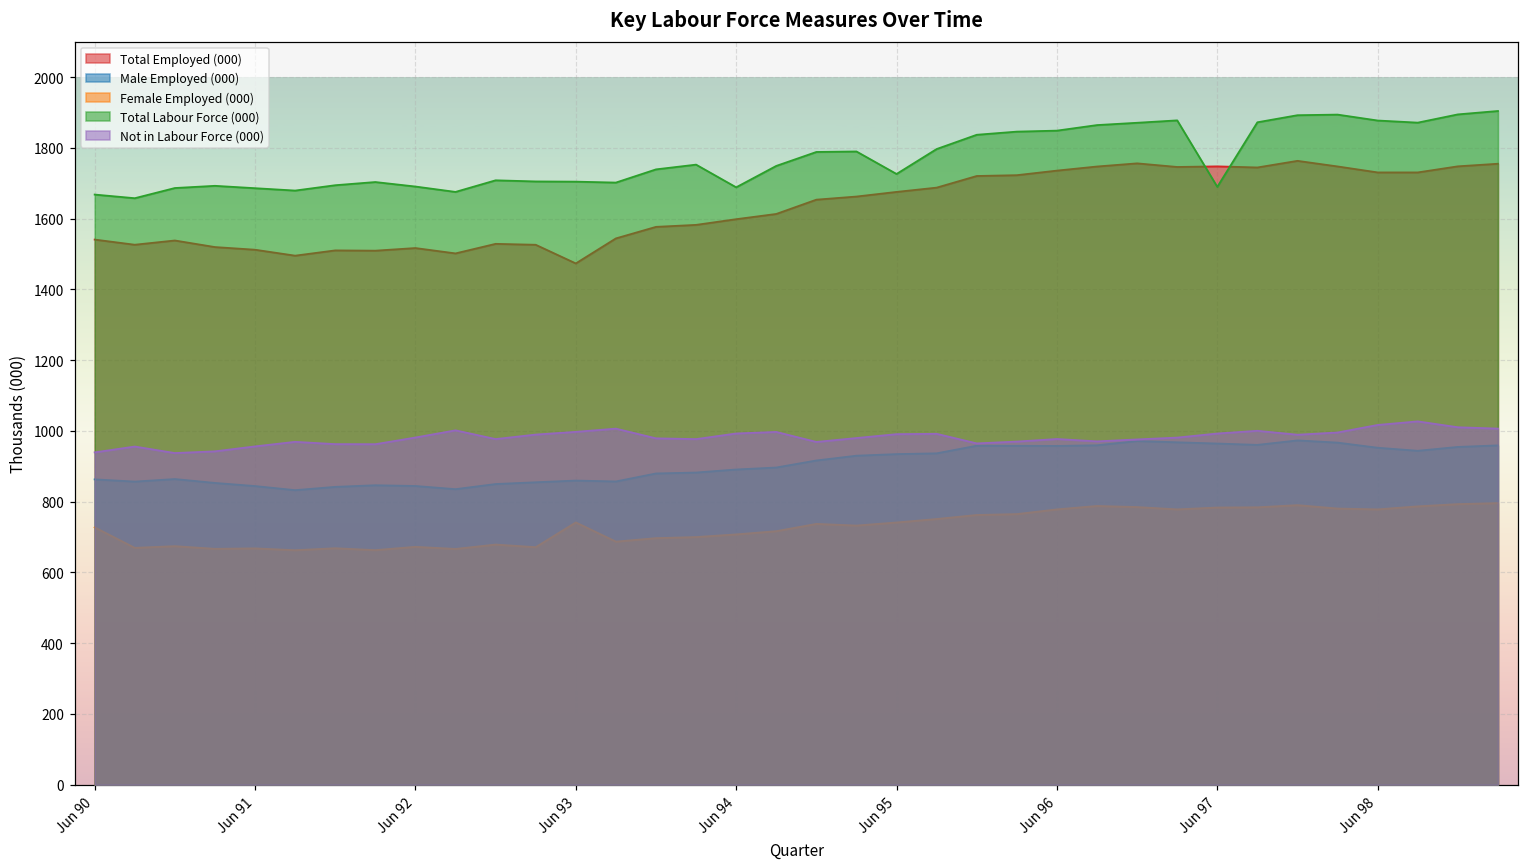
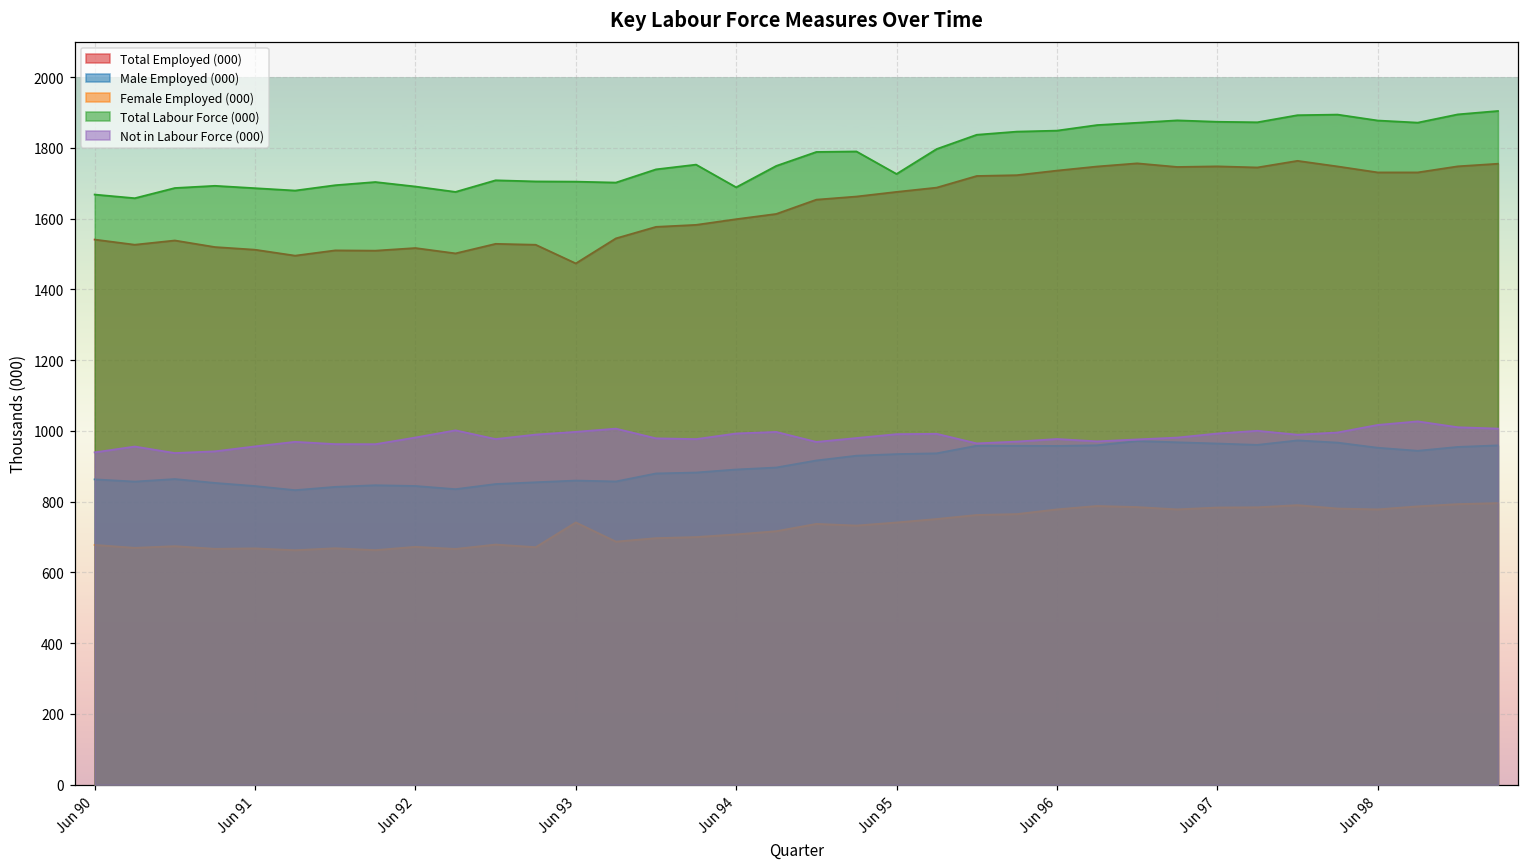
Female Employed (000), Jun 90: 730 -> 680
Total Labour Force (000), Jun 97: 1690 -> 1870
